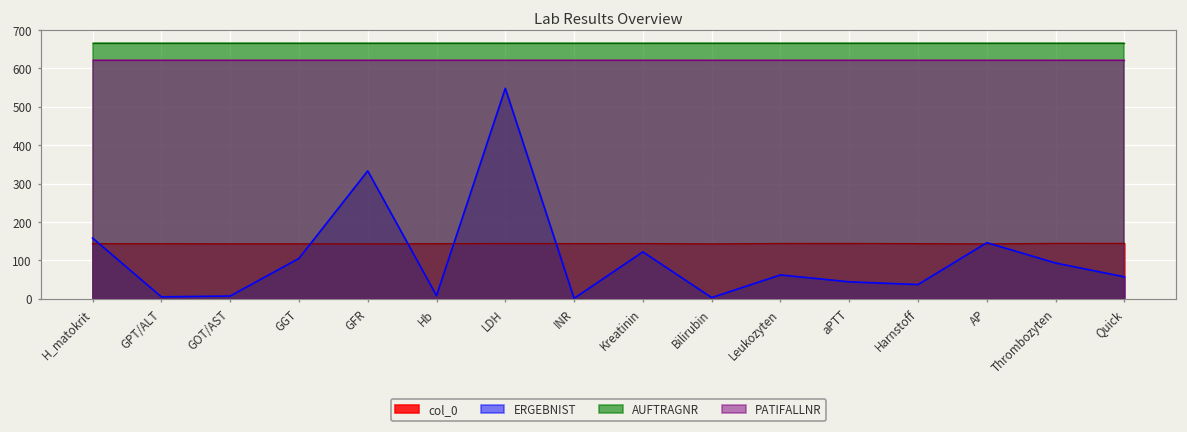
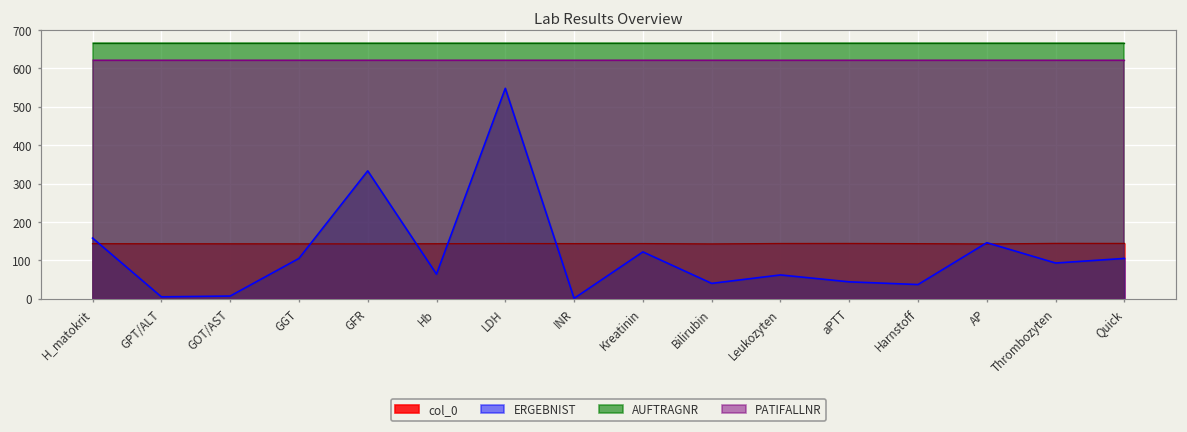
ERGEBNIST, Hb: 10 -> 60
ERGEBNIST, Bilirubin: 0 -> 40
ERGEBNIST, Quick: 60 -> 110
